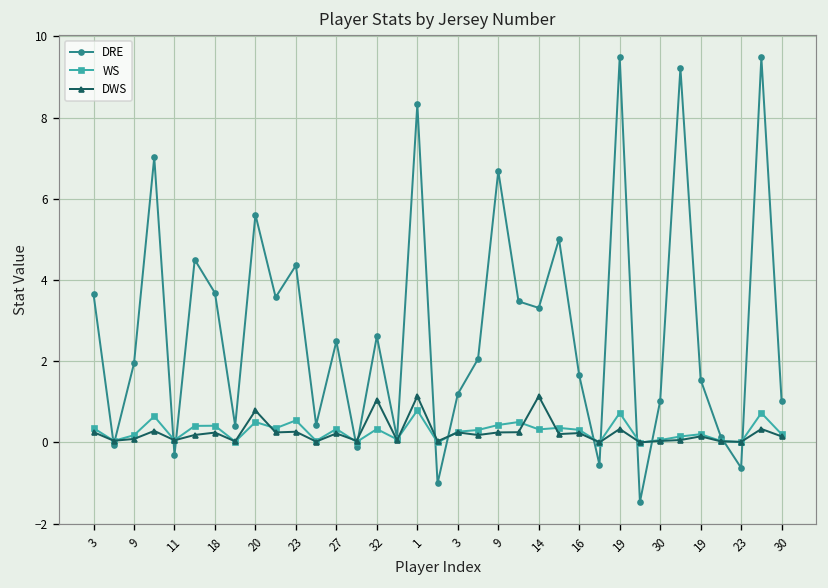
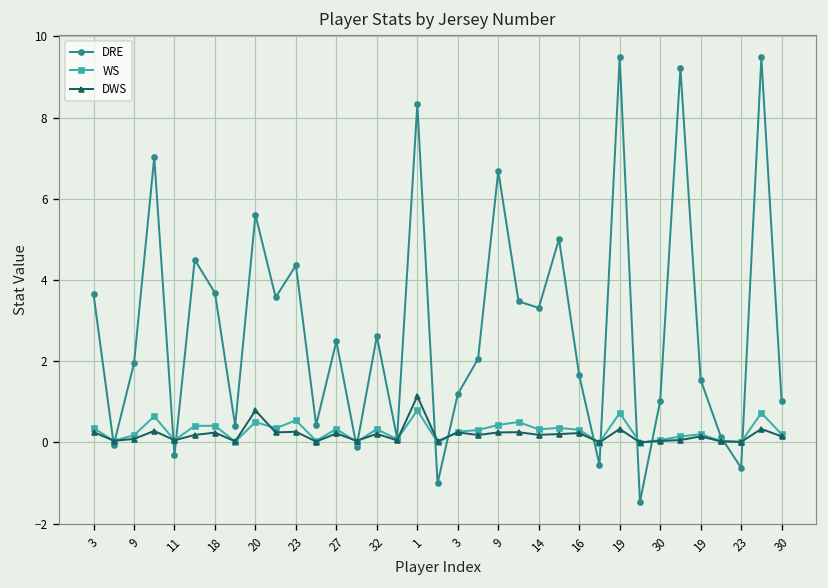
DWS, 32: 1.1 -> 0.2
DWS, 14: 1.1 -> 0.2
